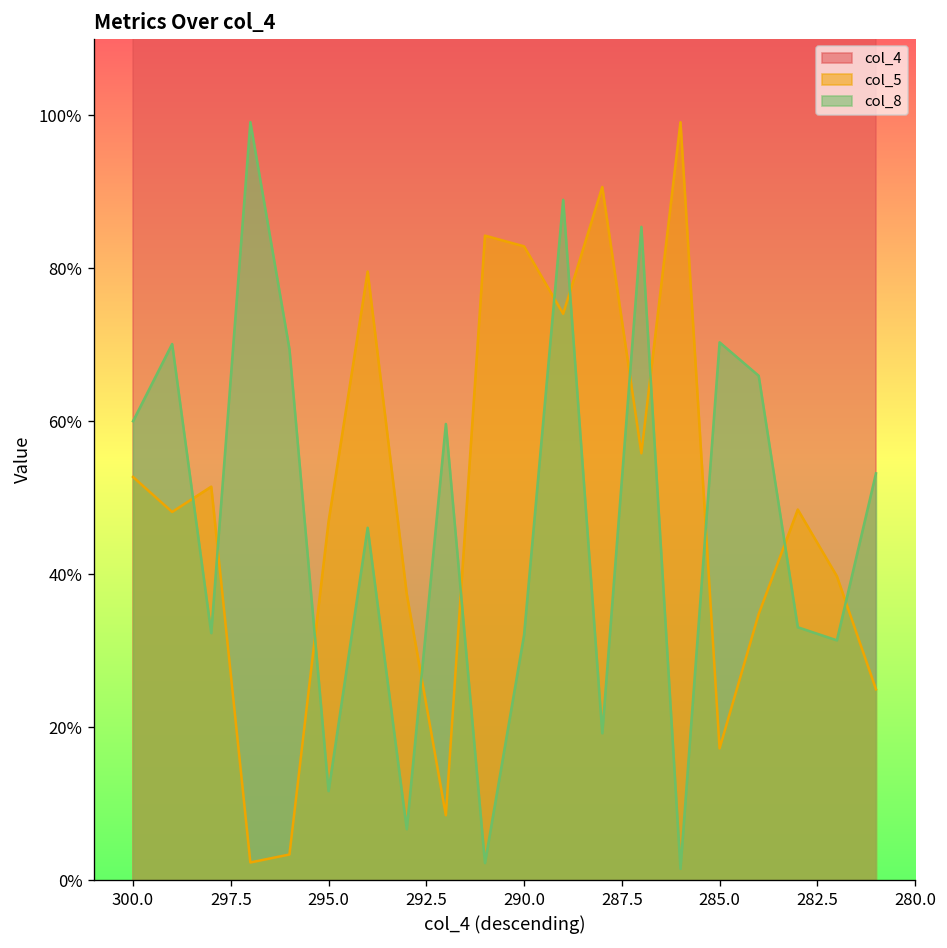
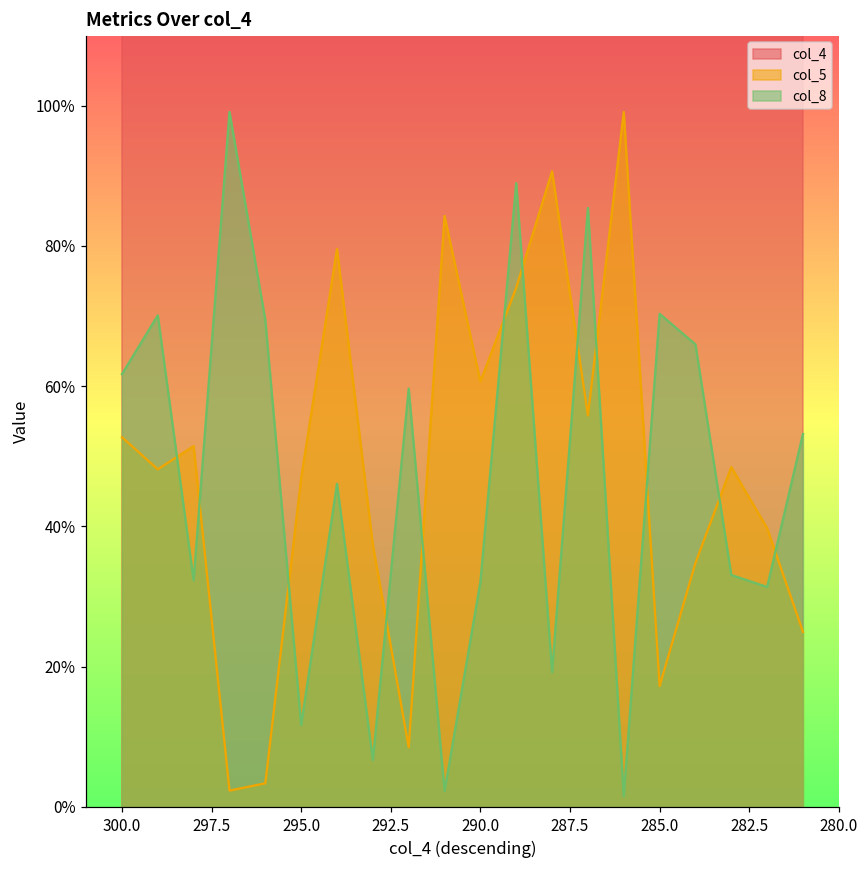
col_8, 300.0: 60% -> 62%
col_5, 290.0: 83% -> 61%
